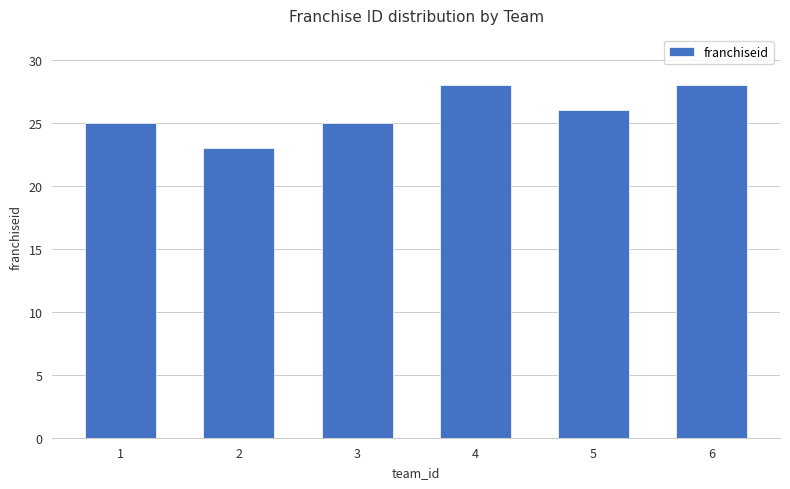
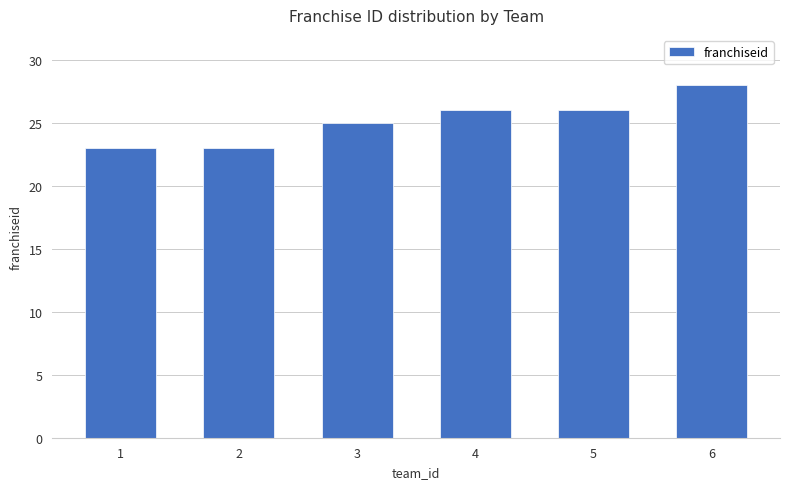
1: 25 -> 23
4: 28 -> 26
